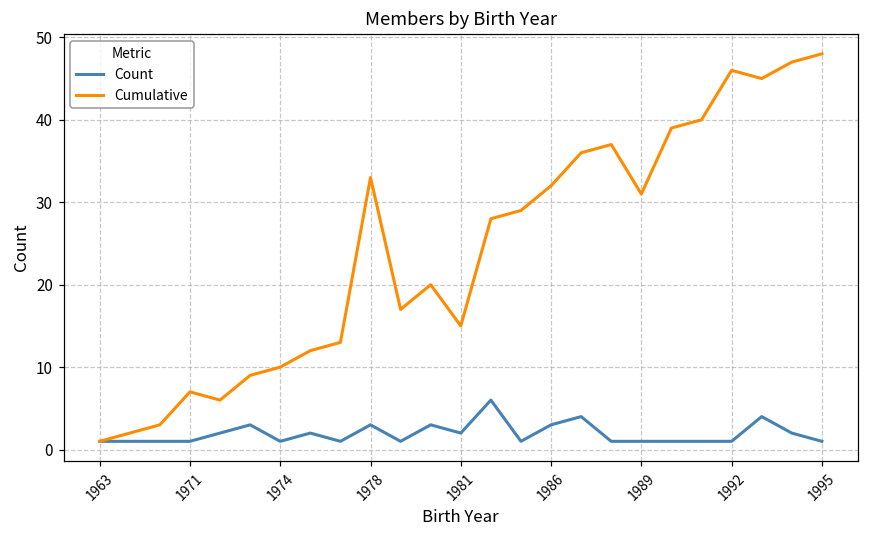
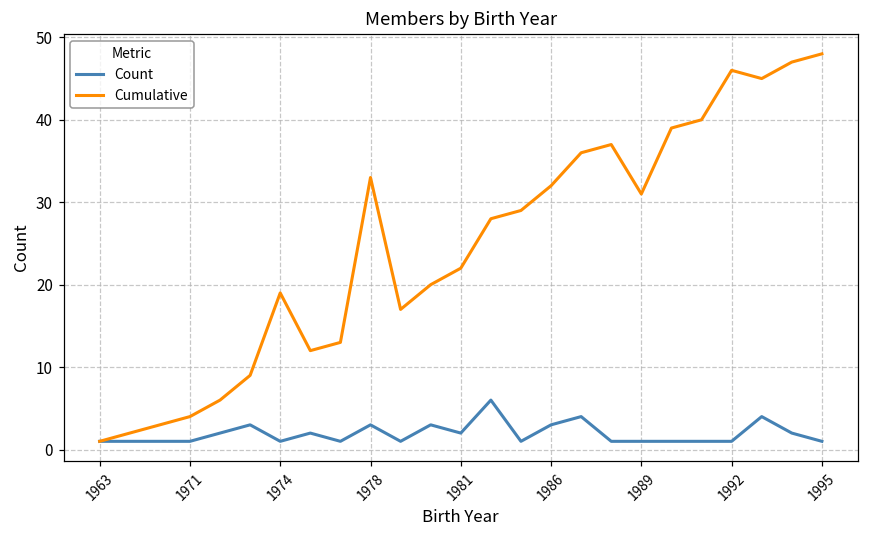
Cumulative, 1971: 7 -> 4
Cumulative, 1974: 10 -> 19
Cumulative, 1981: 15 -> 22
